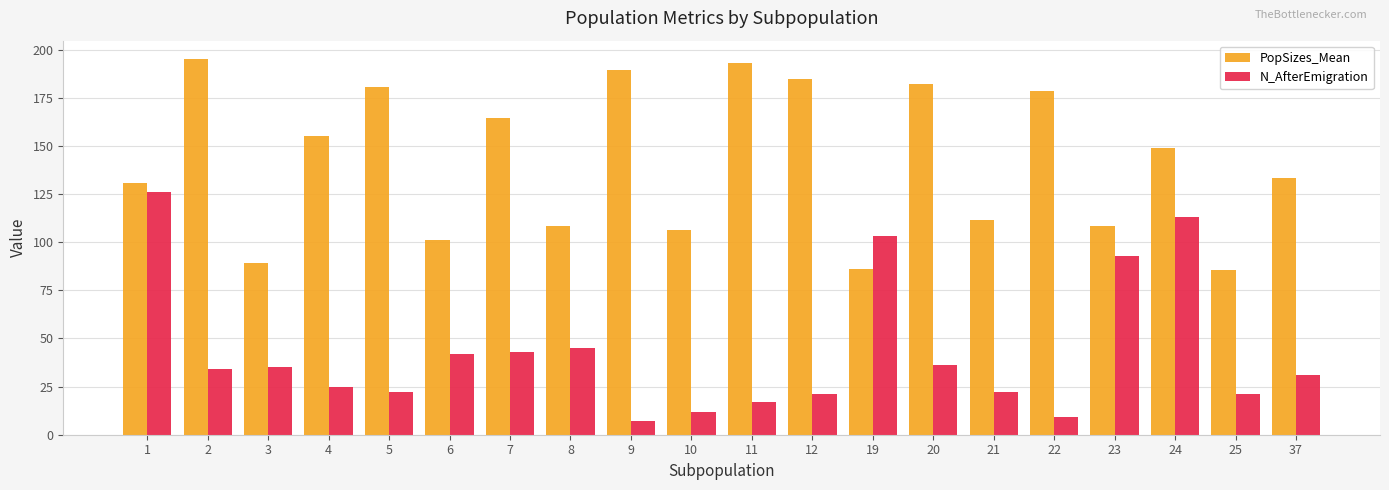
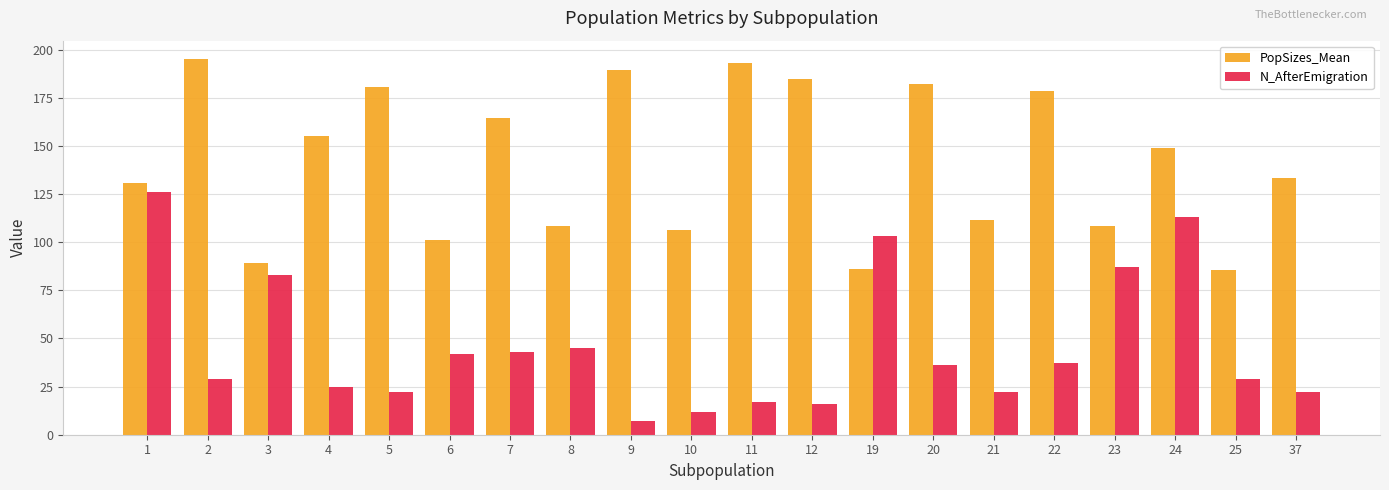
N_AfterEmigration, 2: 34 -> 29
N_AfterEmigration, 3: 35 -> 83
N_AfterEmigration, 12: 21 -> 16
N_AfterEmigration, 22: 9 -> 37
N_AfterEmigration, 23: 93 -> 87
N_AfterEmigration, 25: 21 -> 29
N_AfterEmigration, 37: 31 -> 22
